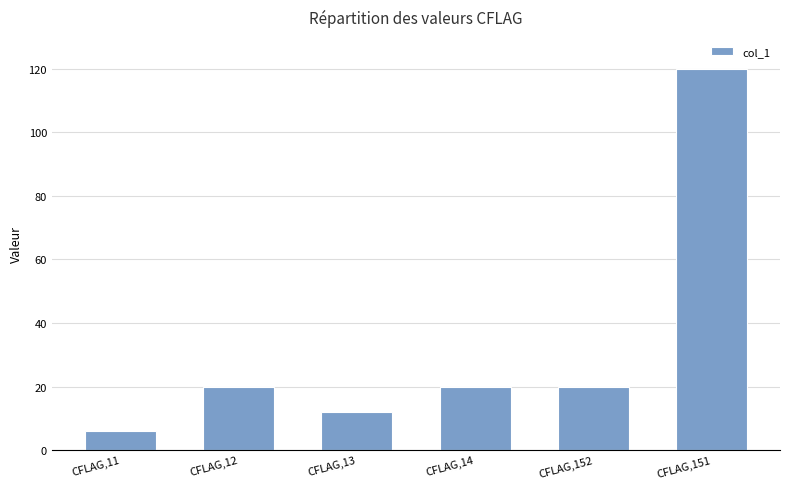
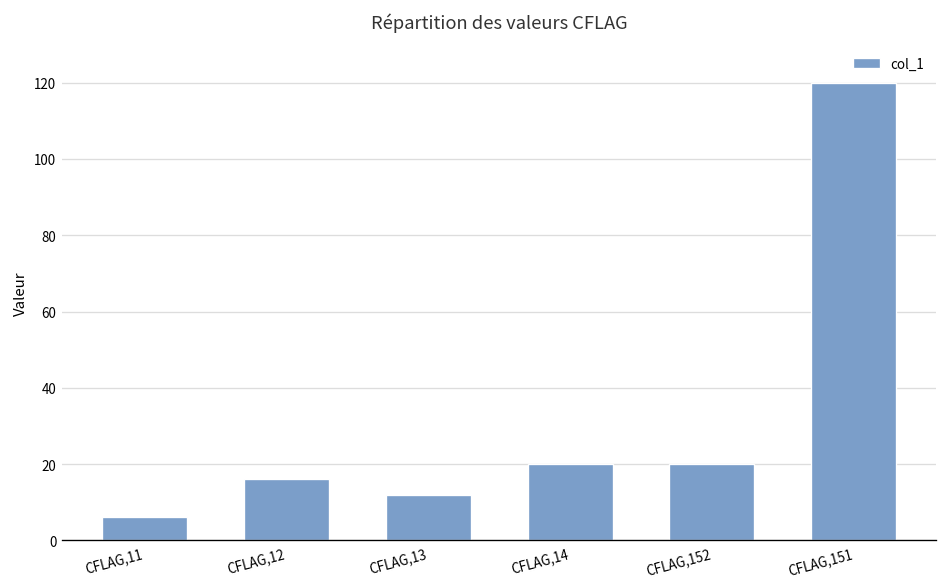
CFLAG,12: 20 -> 16
